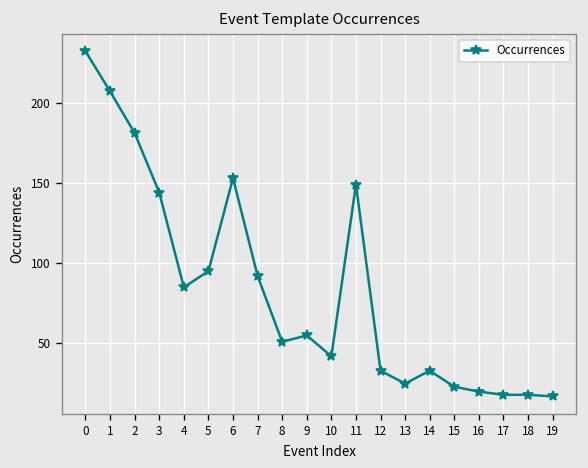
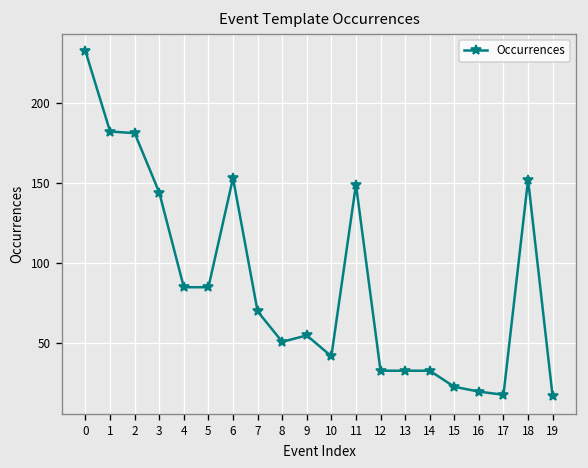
1: 207 -> 182
5: 95 -> 85
7: 92 -> 70
13: 25 -> 33
18: 18 -> 152
